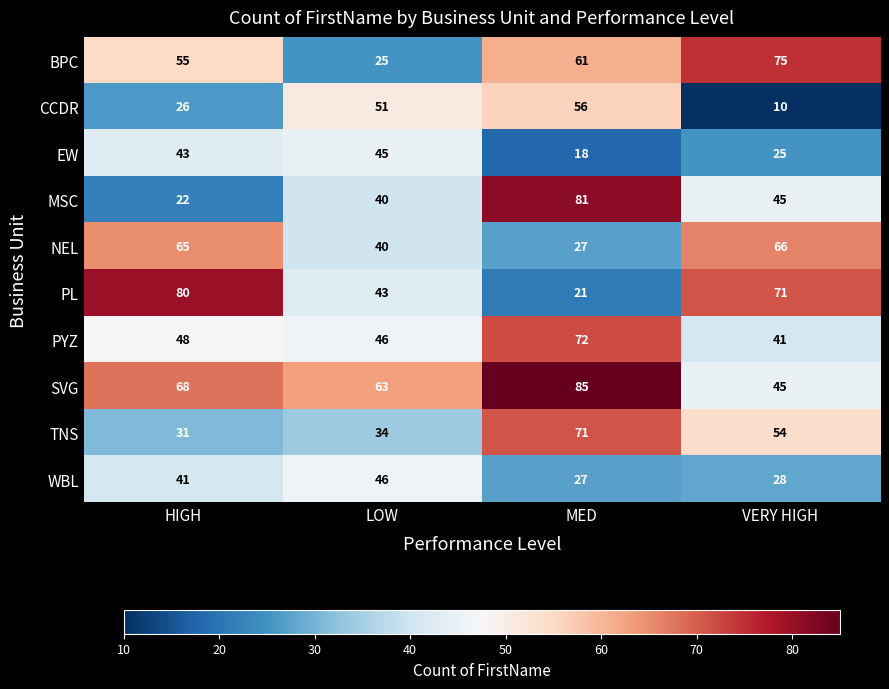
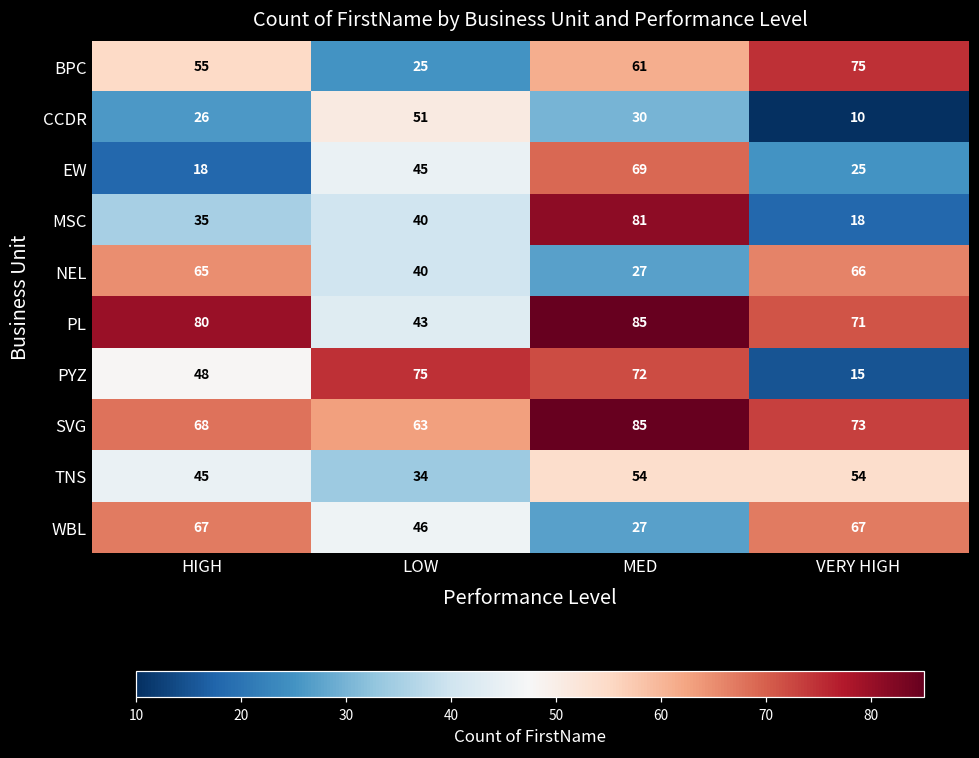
CCDR, MED: 56 -> 30
EW, HIGH: 43 -> 18
EW, MED: 18 -> 69
MSC, HIGH: 22 -> 35
MSC, VERY HIGH: 45 -> 18
PL, MED: 21 -> 85
PYZ, LOW: 46 -> 75
PYZ, VERY HIGH: 41 -> 15
SVG, VERY HIGH: 45 -> 73
TNS, HIGH: 31 -> 45
TNS, MED: 71 -> 54
WBL, HIGH: 41 -> 67
WBL, VERY HIGH: 28 -> 67
